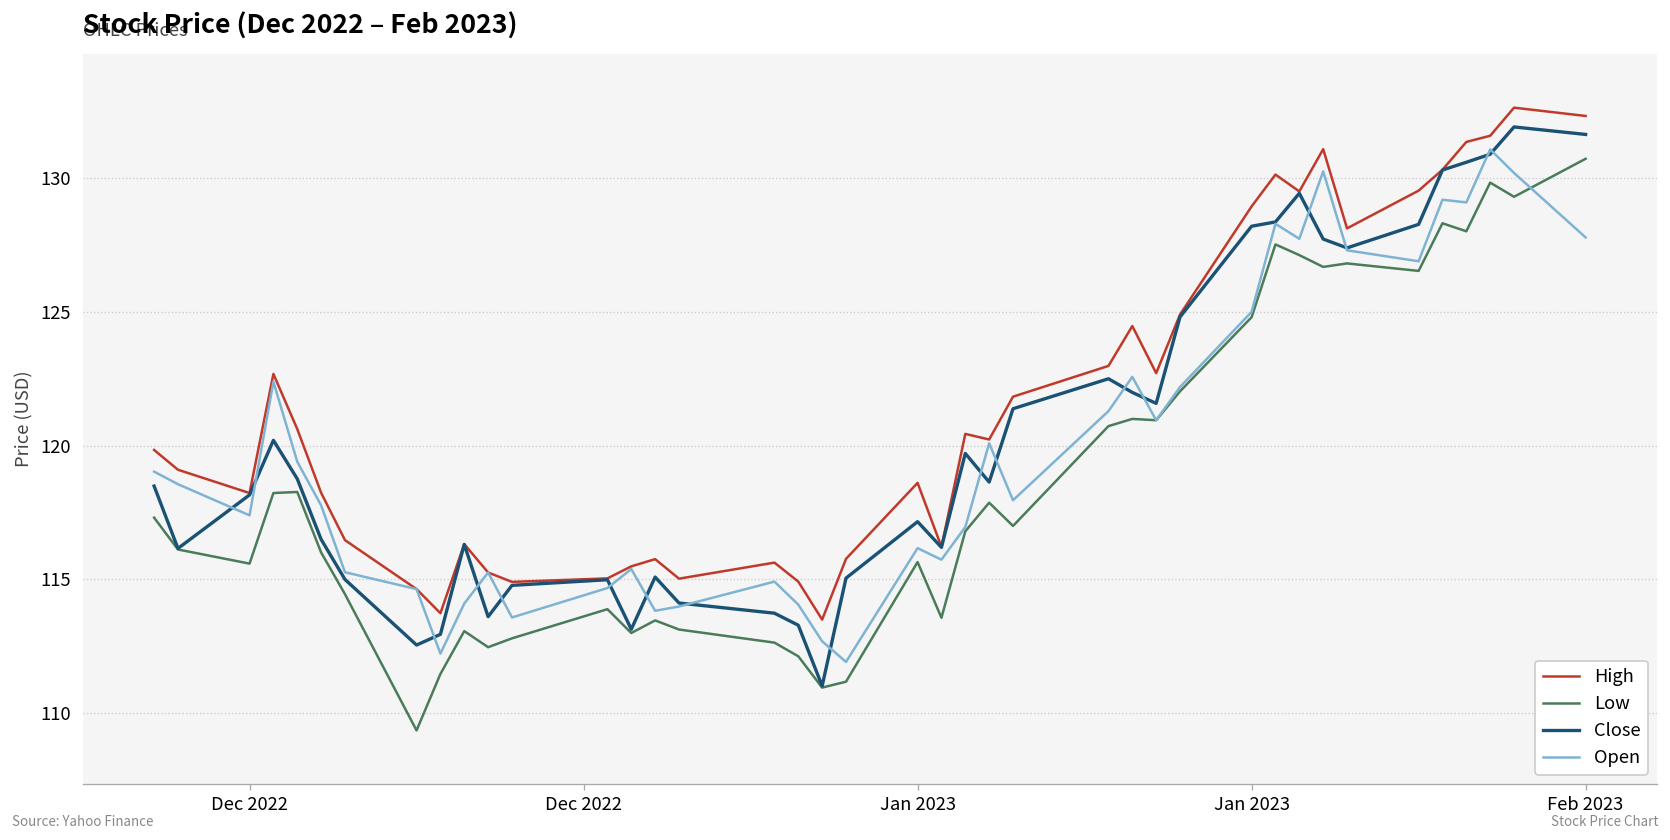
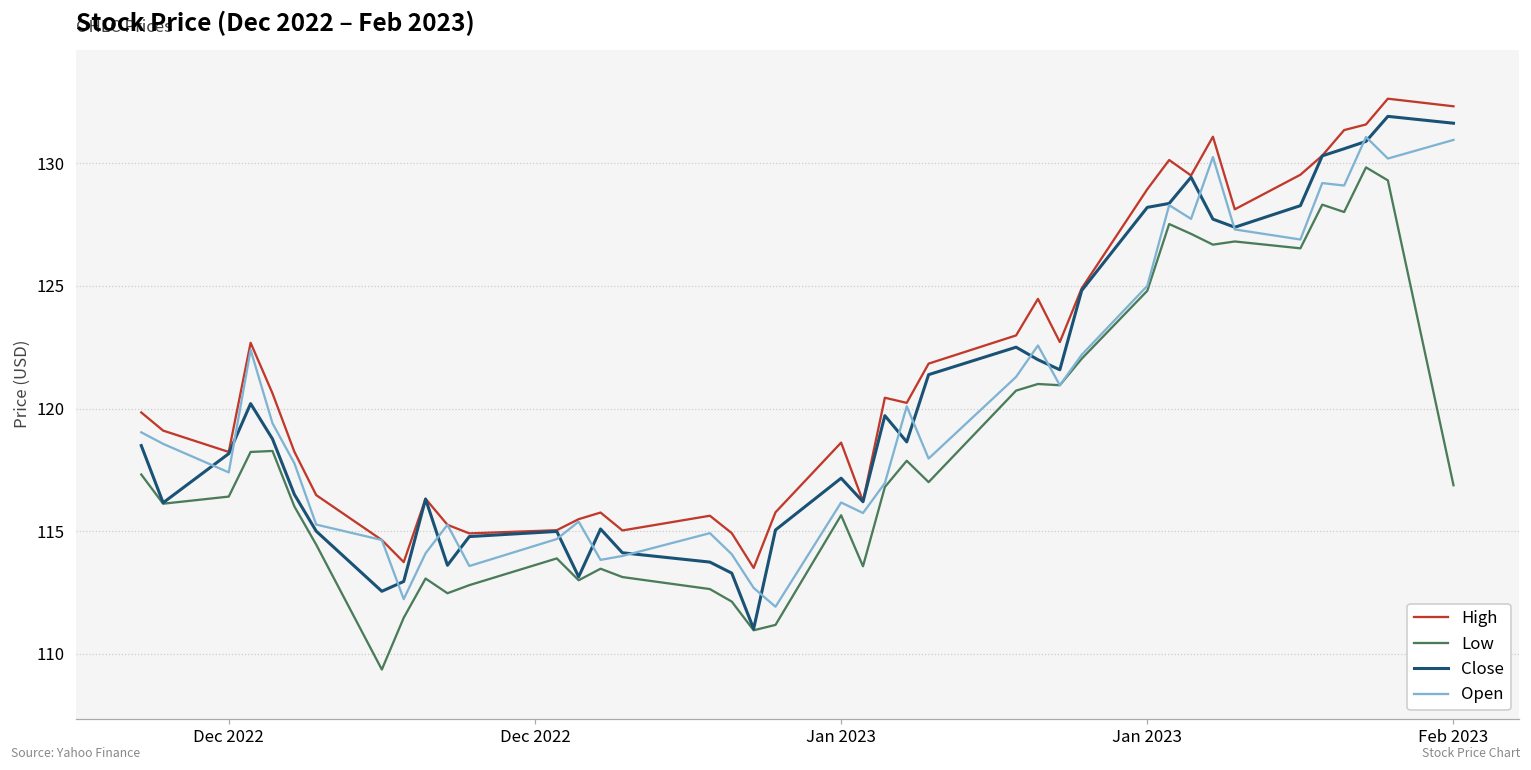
Low, Dec 2022: 115.6 -> 116.4
Low, Feb 2023: 130.7 -> 116.9
Open, Feb 2023: 127.8 -> 130.9
